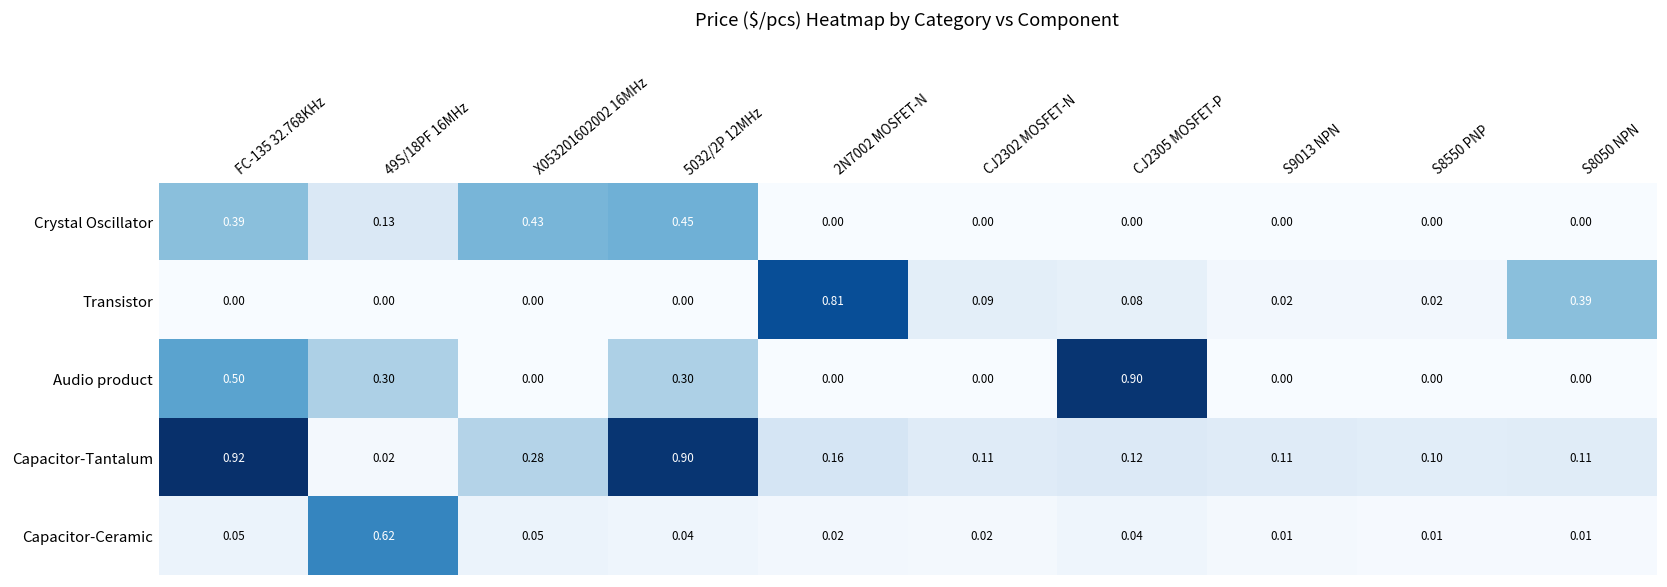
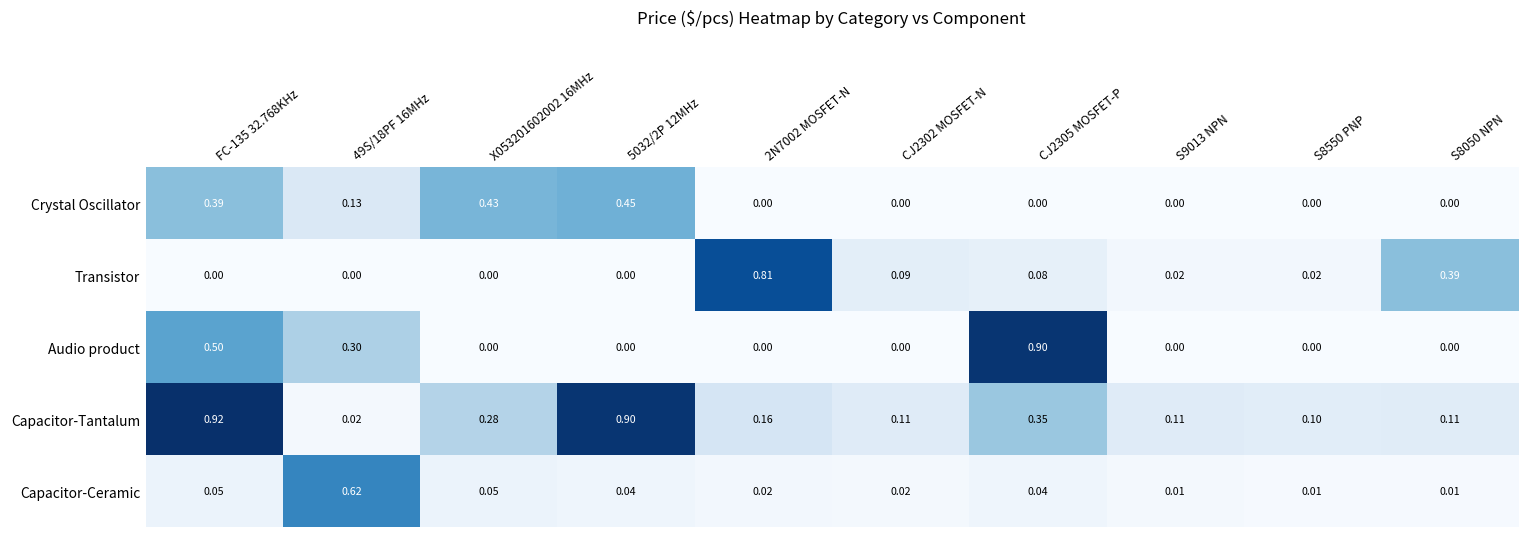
Audio product, 5032/2P 12MHz: 0.30 -> 0.00
Capacitor-Tantalum, CJ2305 MOSFET-P: 0.12 -> 0.35
